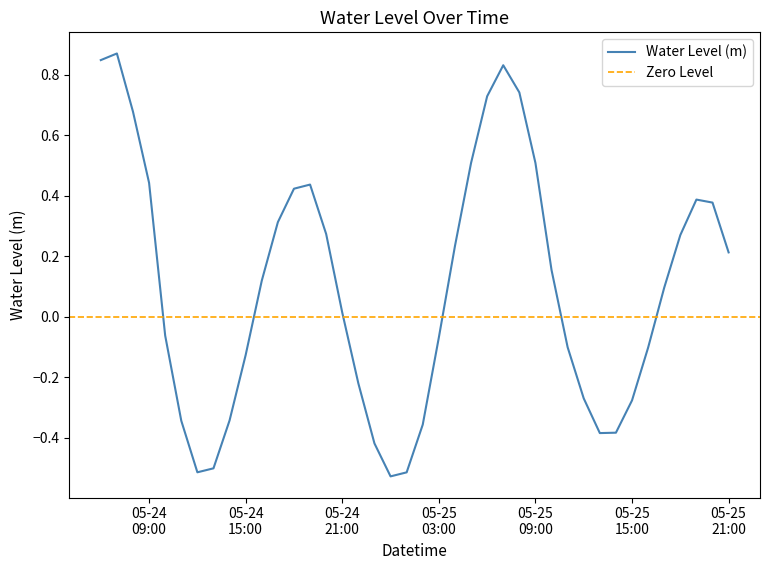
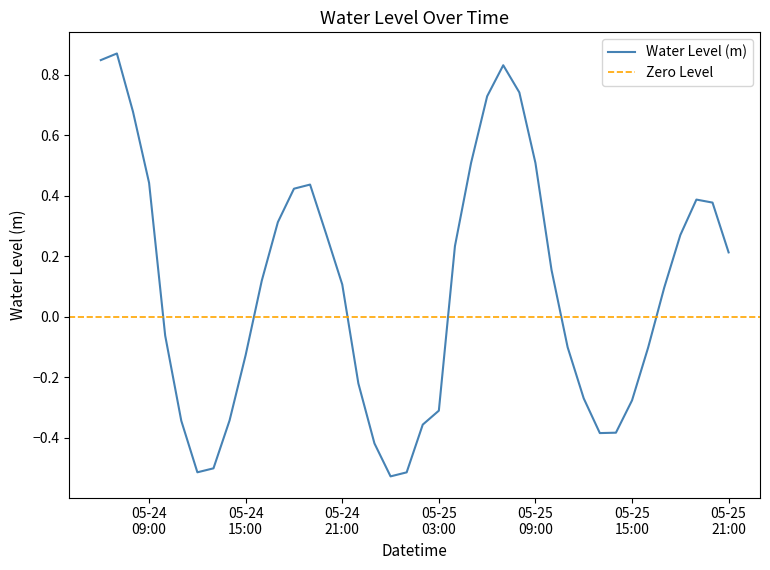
05-24 21:00: 0.01 -> 0.11
05-25 03:00: -0.07 -> -0.31
